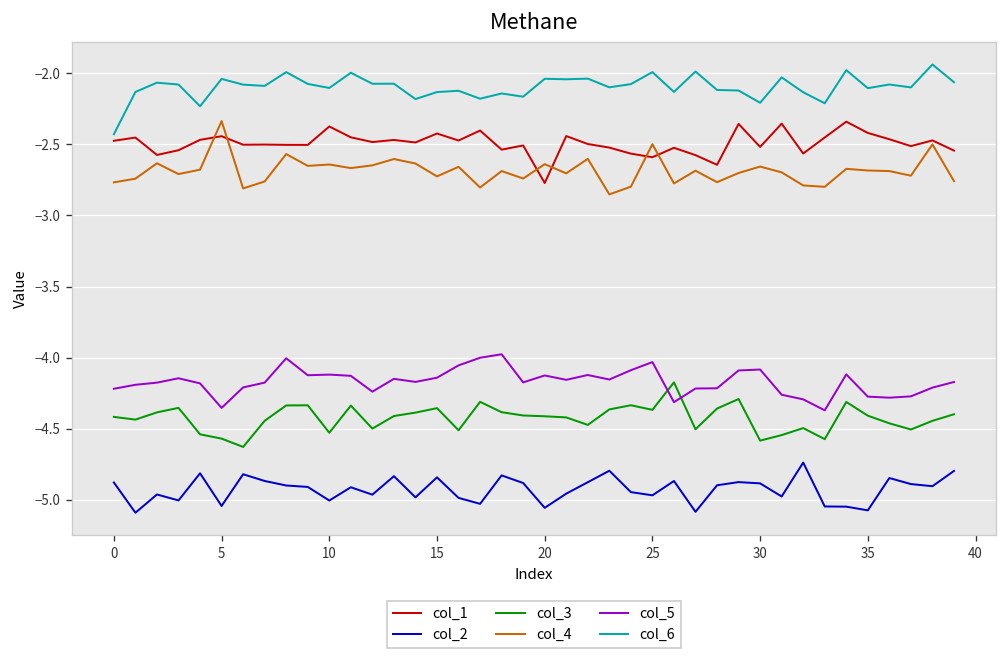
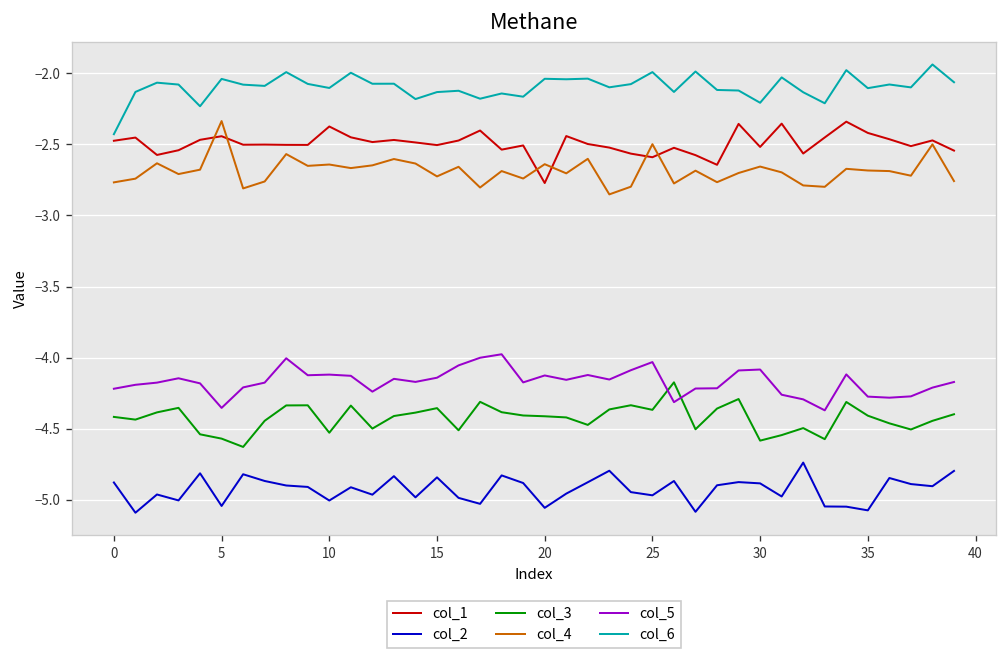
col_1, 15: -2.42 -> -2.50
